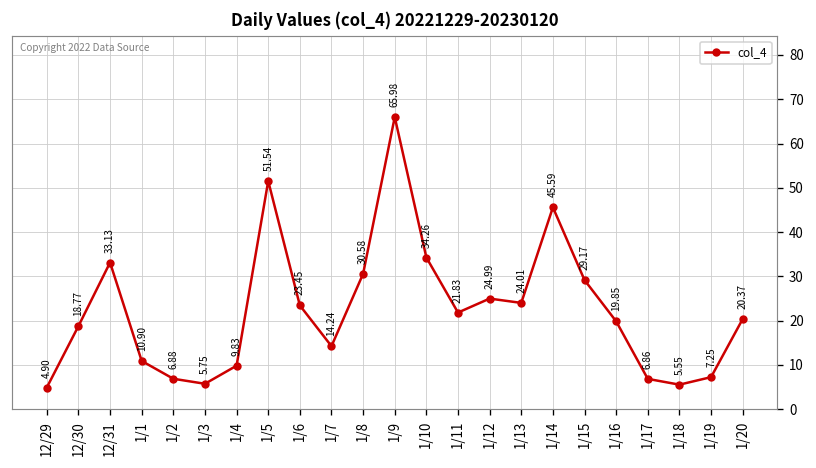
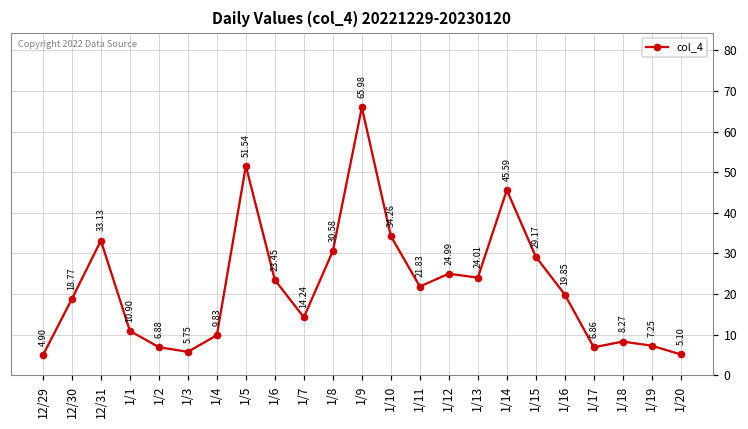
1/18: 5.55 -> 8.27
1/20: 20.37 -> 5.10
